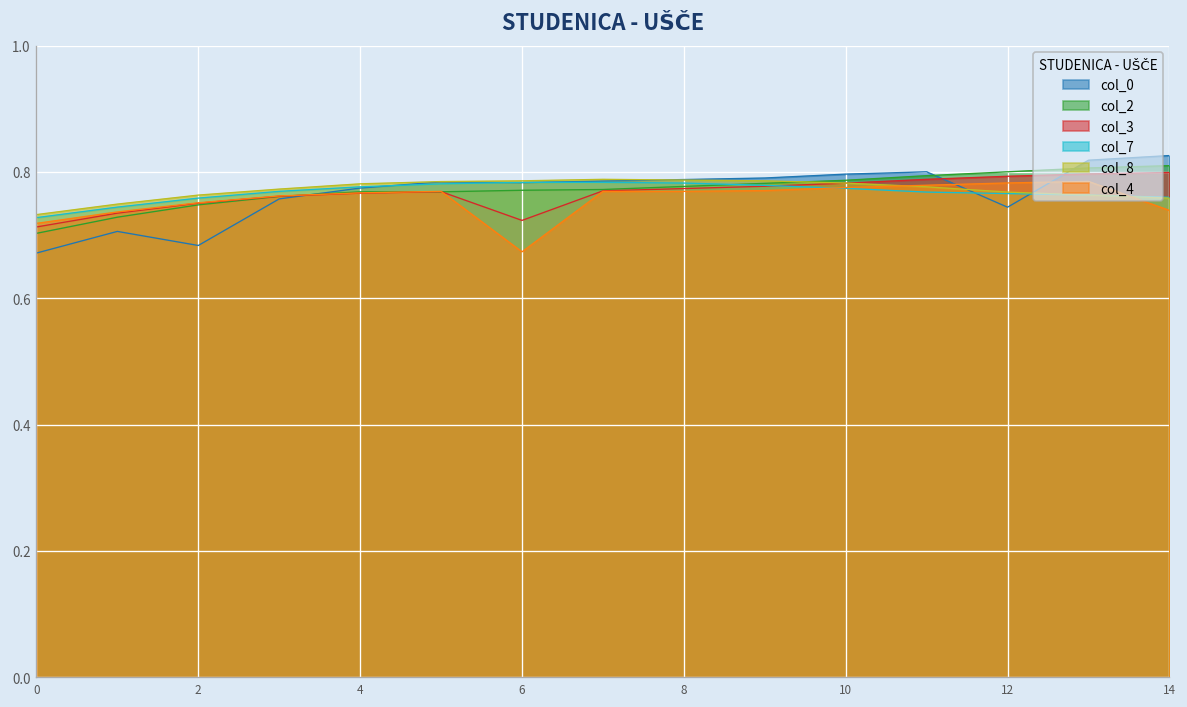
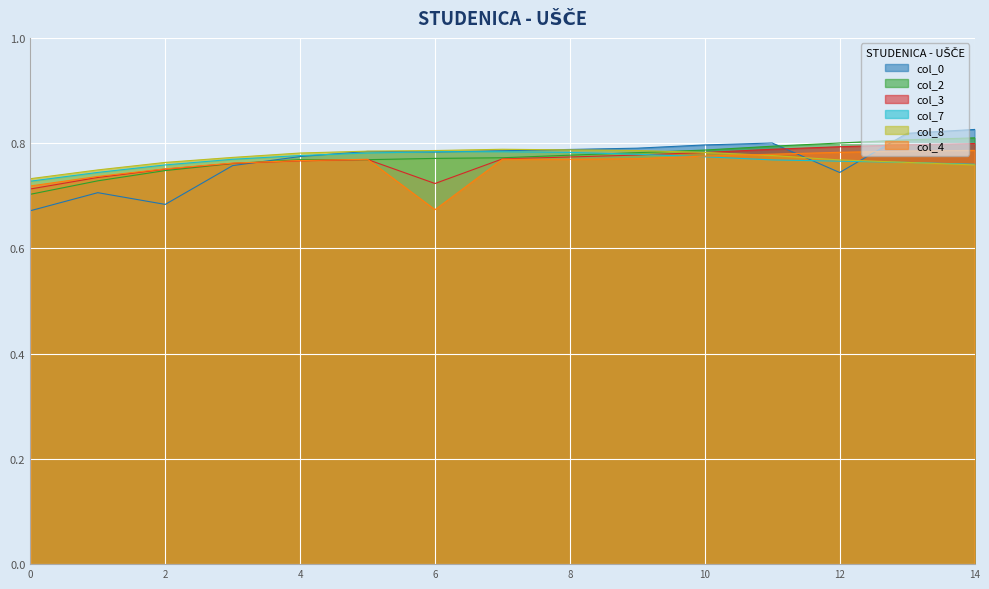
col_4, 14: 0.74 -> 0.79
